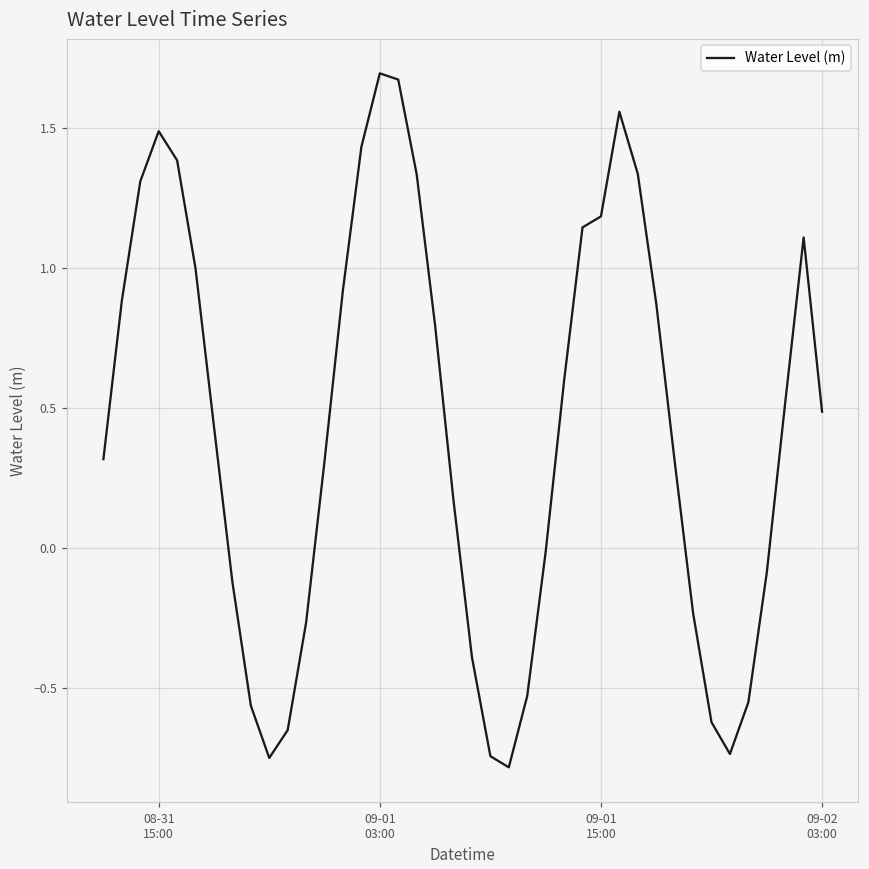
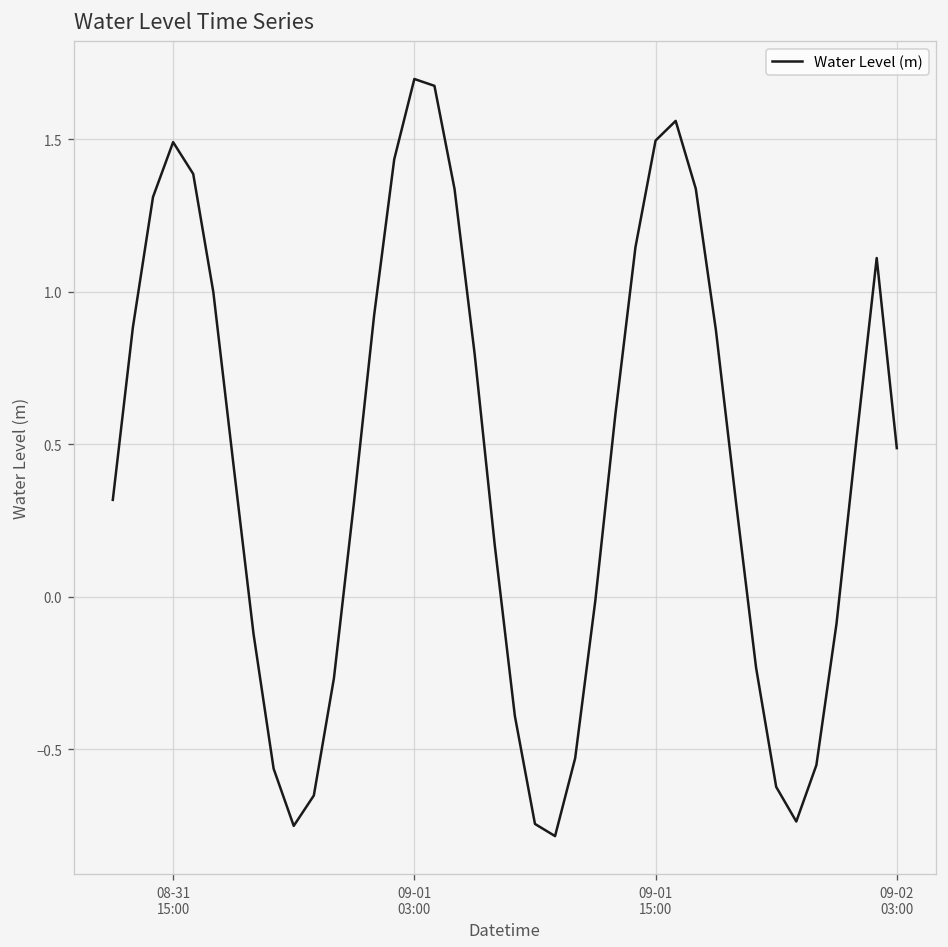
09-01 15:00: 1.19 -> 1.50
